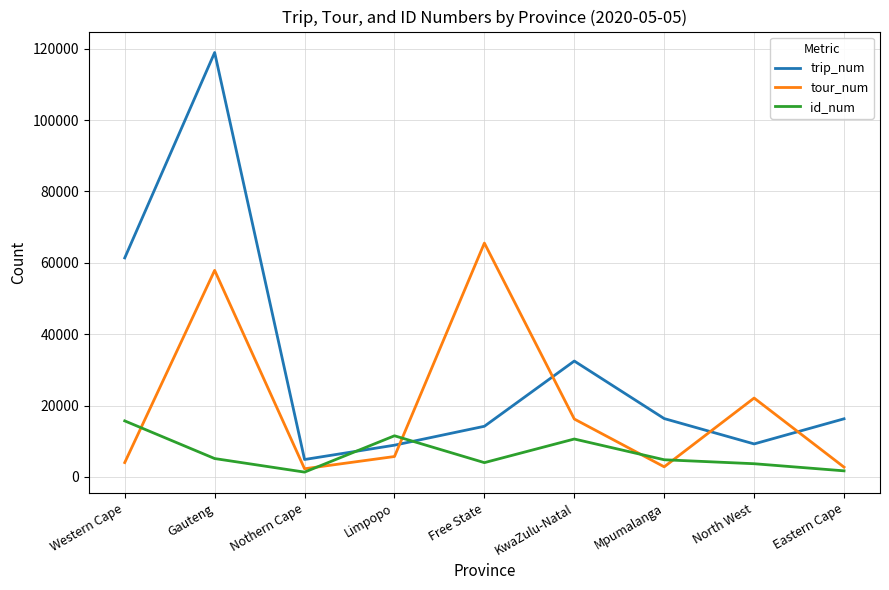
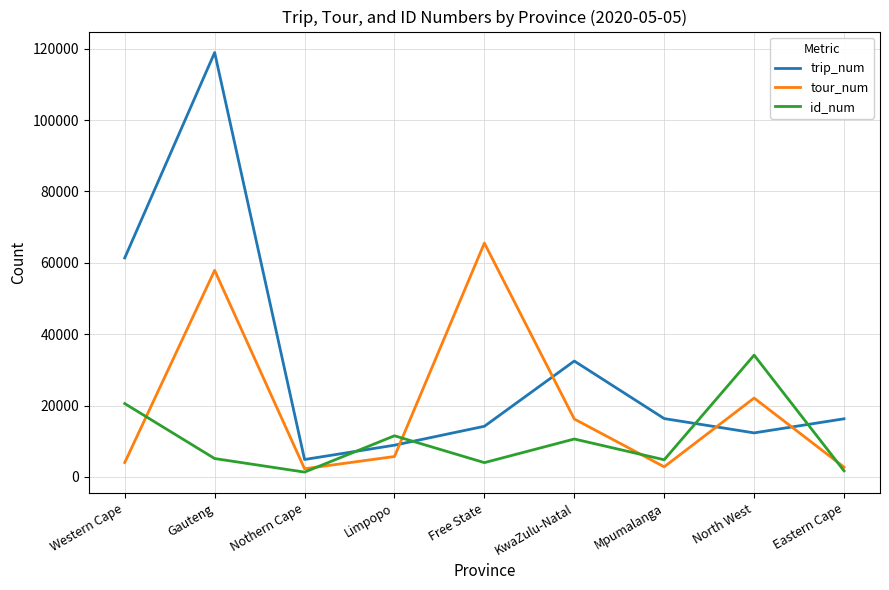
id_num, Western Cape: 16000 -> 21000
trip_num, North West: 9000 -> 12000
id_num, North West: 4000 -> 34000
